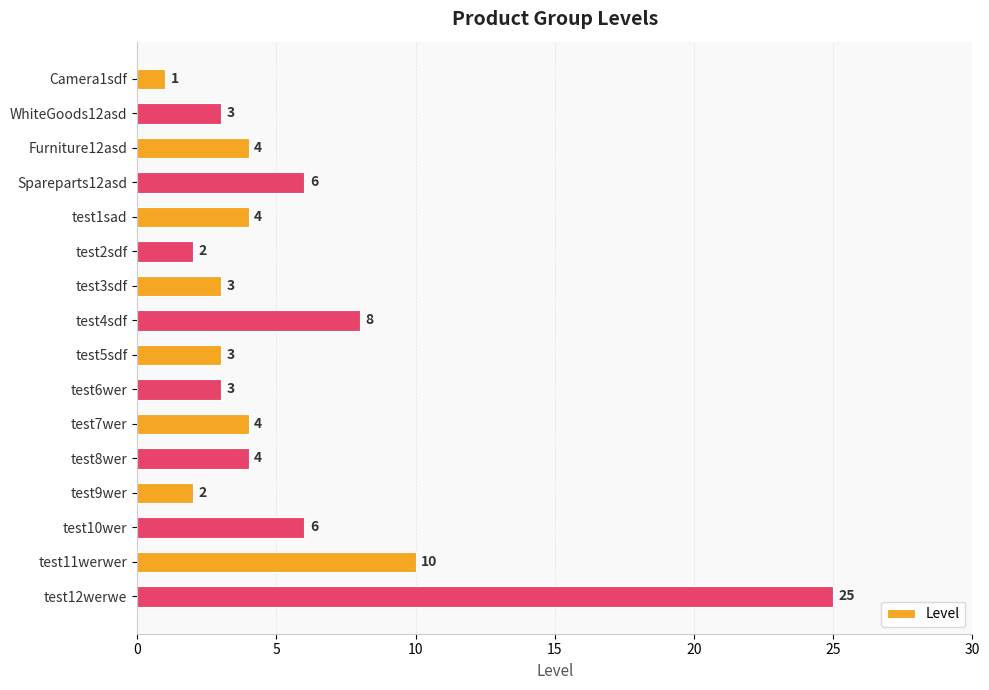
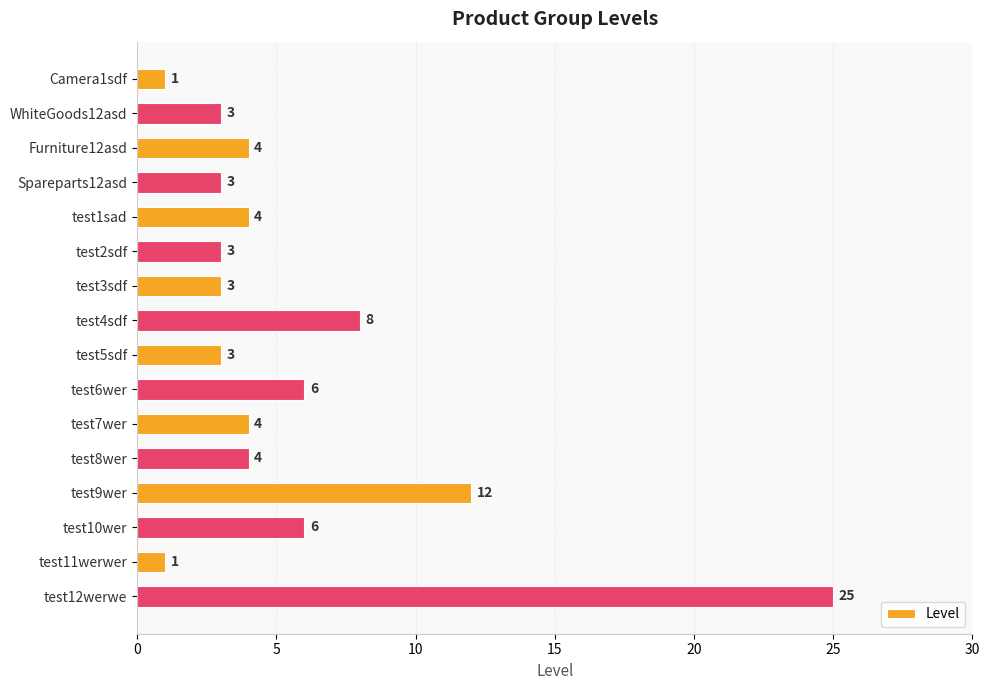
Spareparts12asd: 6 -> 3
test2sdf: 2 -> 3
test6wer: 3 -> 6
test9wer: 2 -> 12
test11werwer: 10 -> 1
